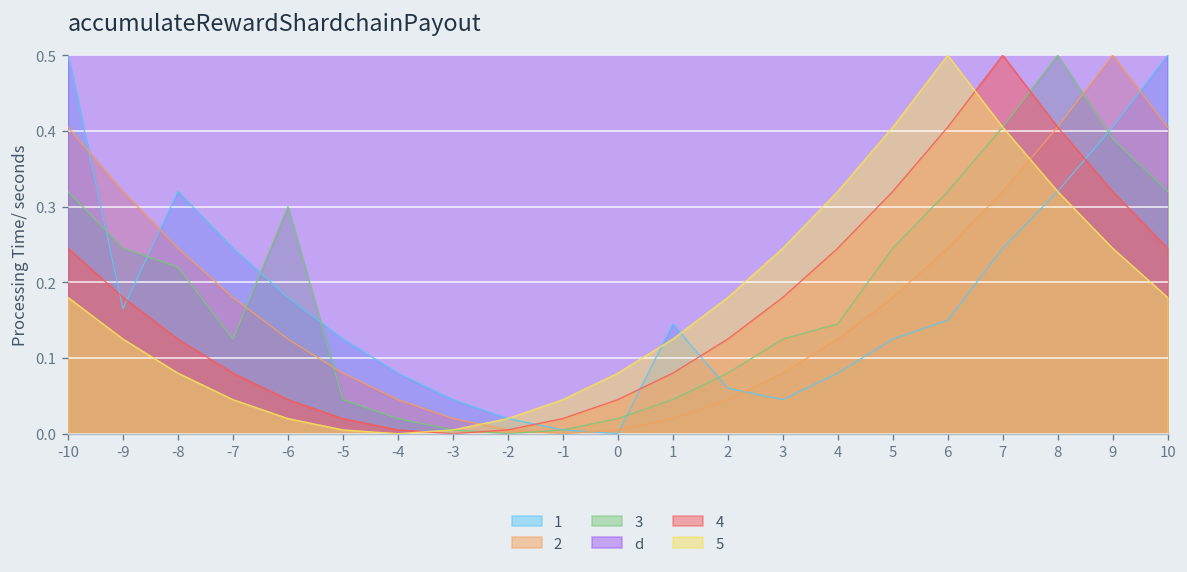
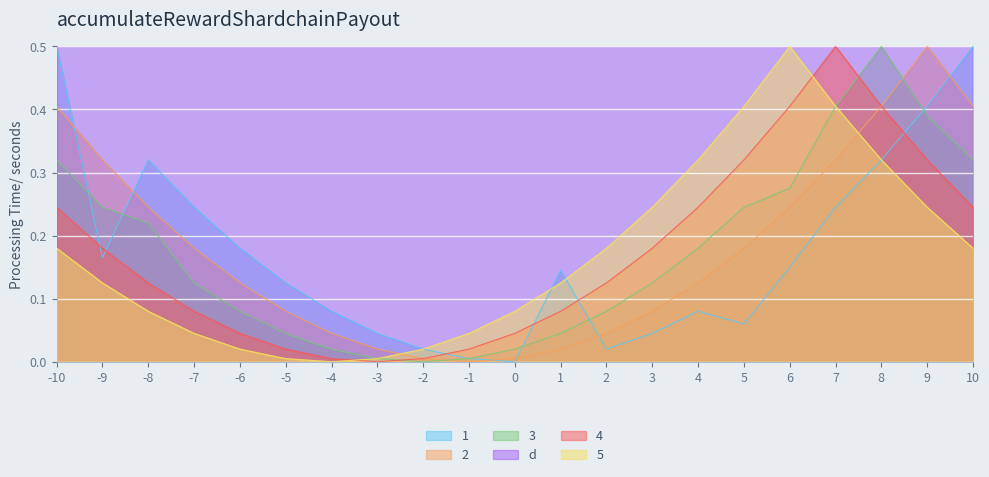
3, -6: 0.30 -> 0.08
1, 2: 0.06 -> 0.02
3, 4: 0.15 -> 0.18
1, 5: 0.13 -> 0.06
3, 6: 0.32 -> 0.28
